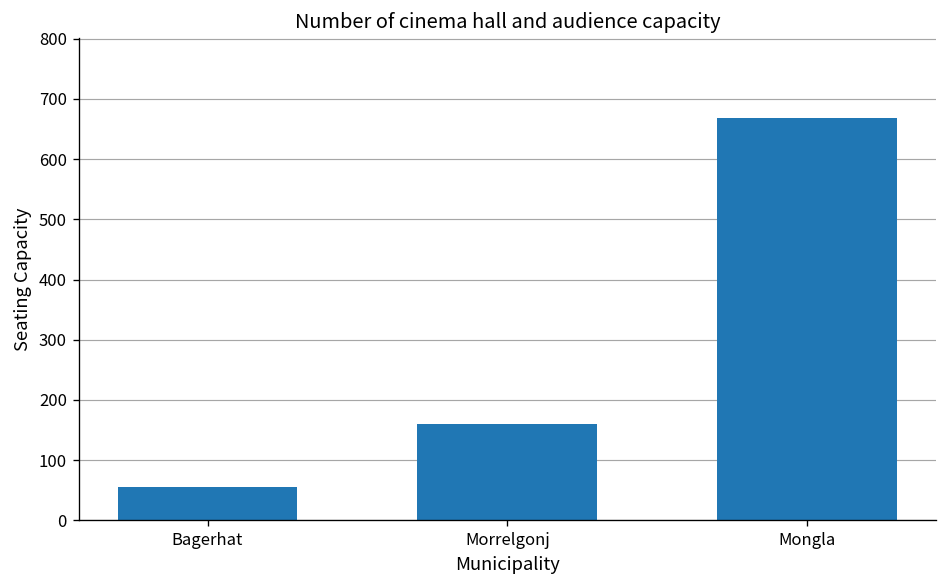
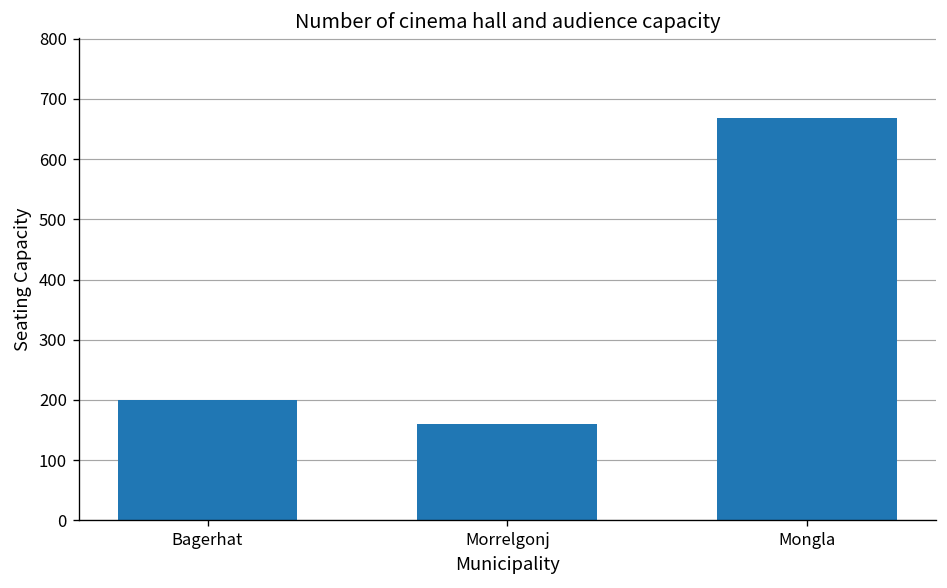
Bagerhat: 60 -> 200
